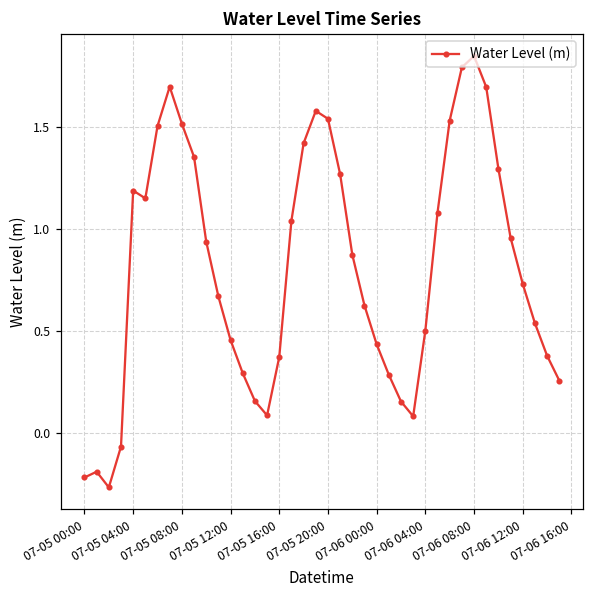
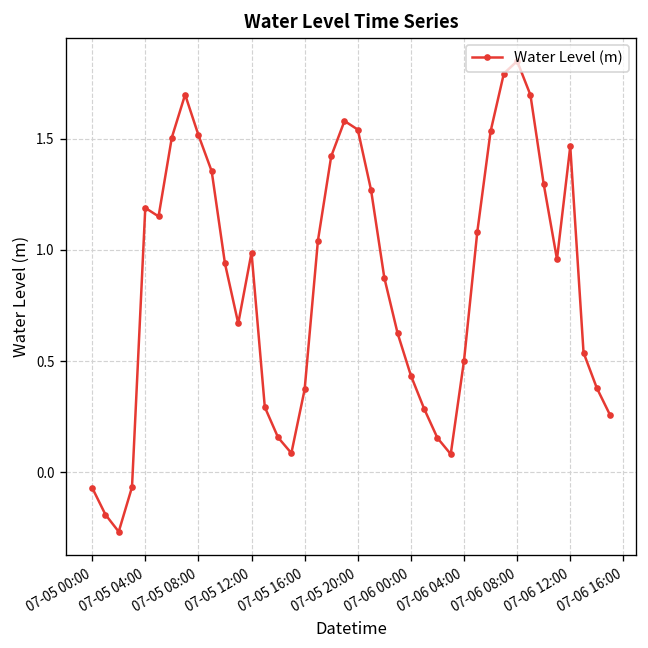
07-05 00:00: -0.22 -> -0.07
07-05 12:00: 0.46 -> 0.99
07-06 12:00: 0.73 -> 1.47
